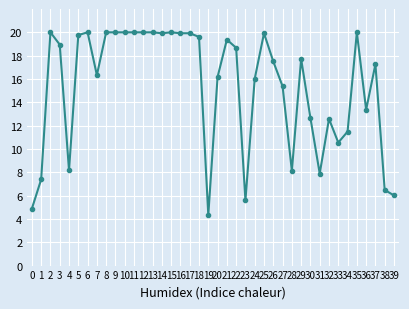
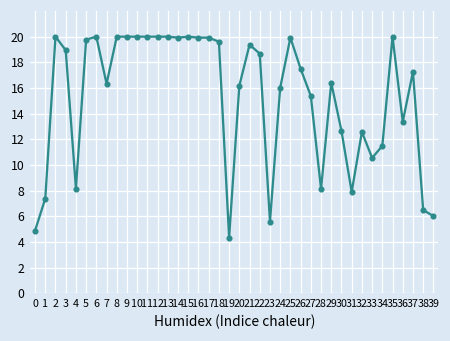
29: 17.7 -> 16.4
